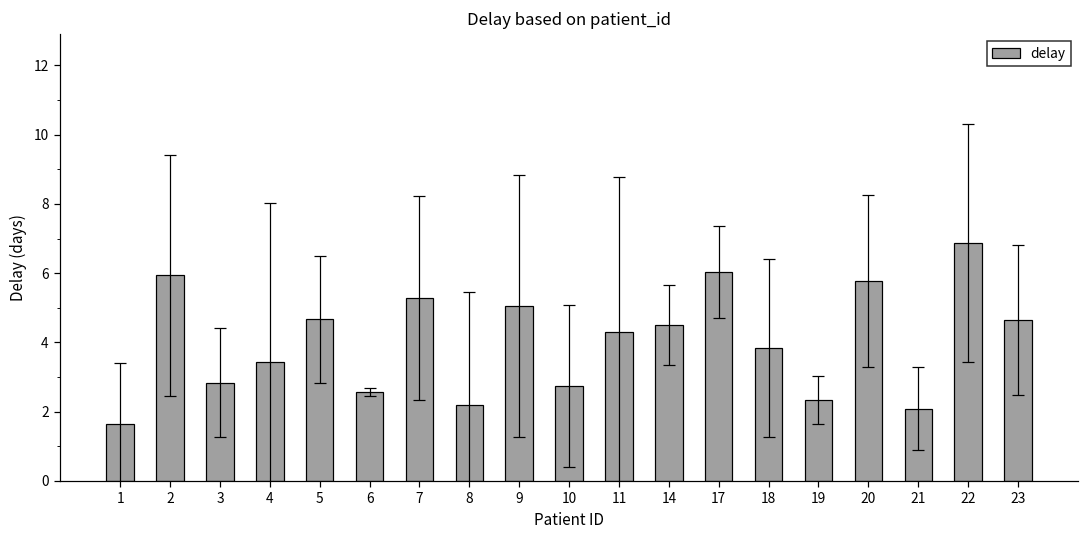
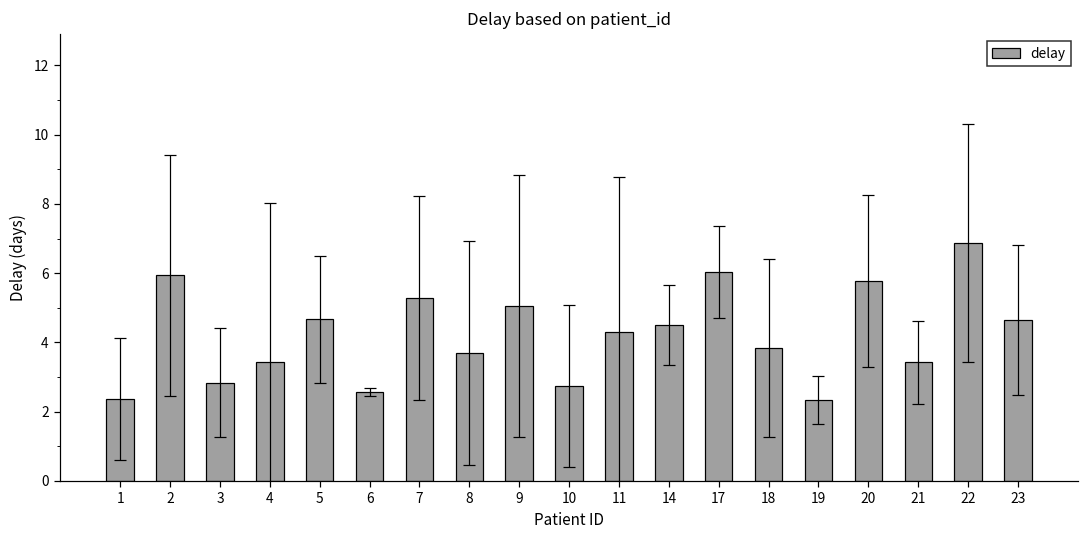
delay, 1: 1.6 -> 2.4
delay, 8: 2.2 -> 3.7
delay, 21: 2.1 -> 3.4
